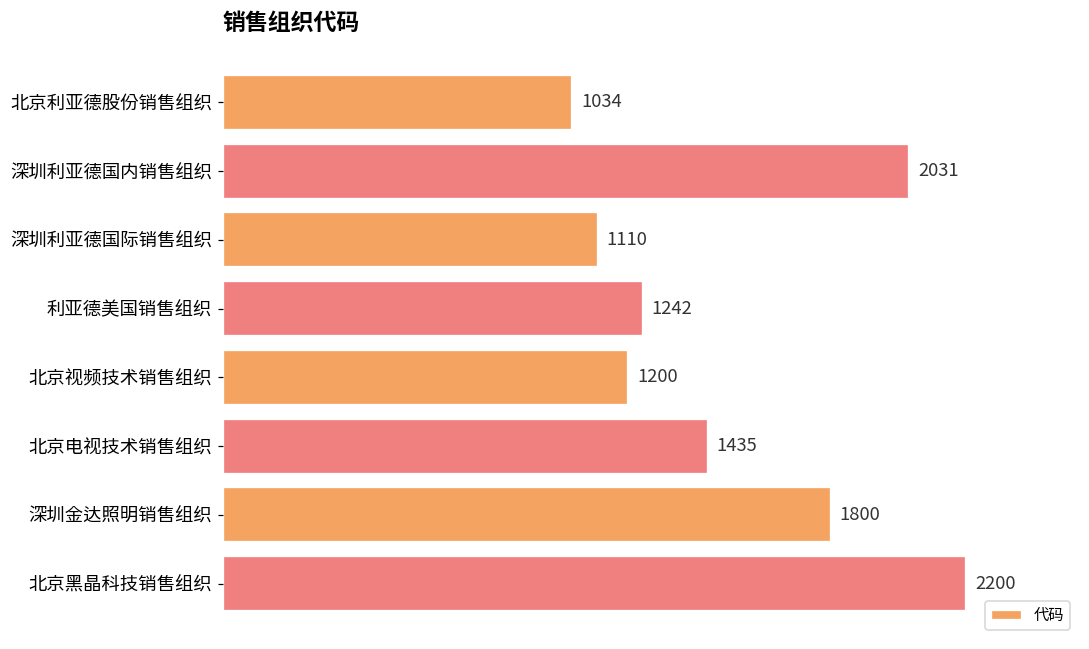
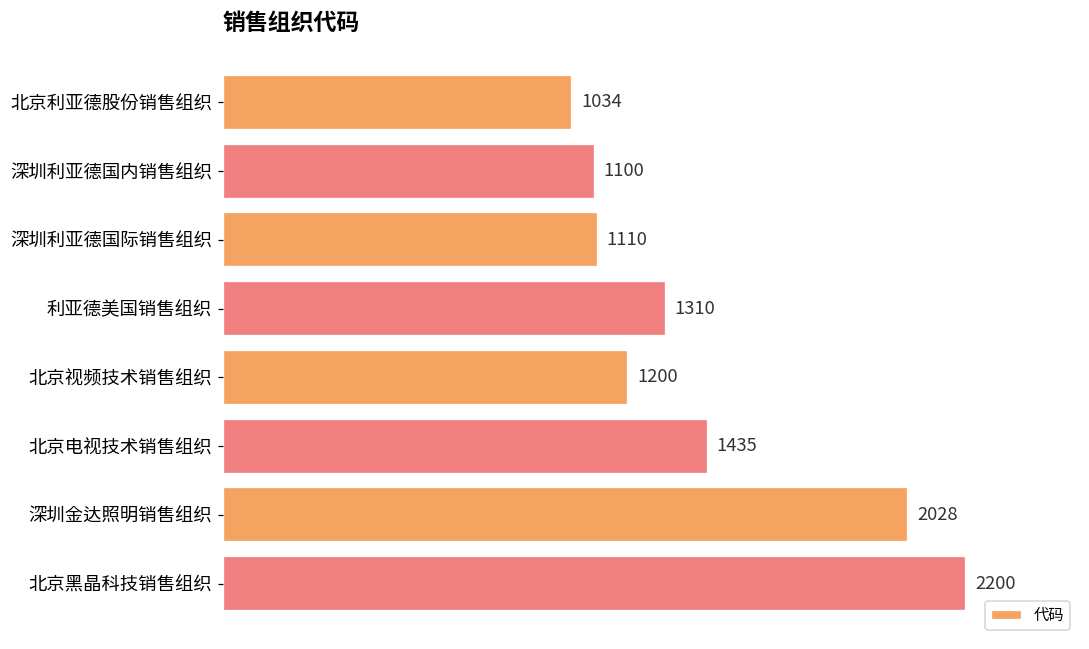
深圳利亚德国内销售组织: 2031 -> 1100
利亚德美国销售组织: 1242 -> 1310
深圳金达照明销售组织: 1800 -> 2028
